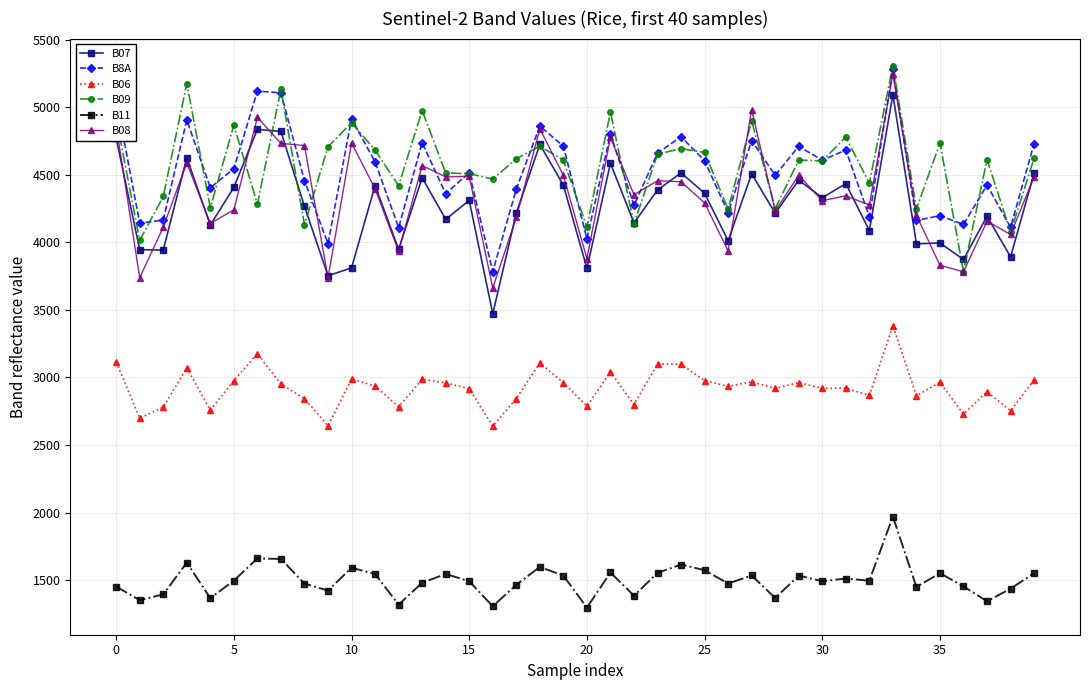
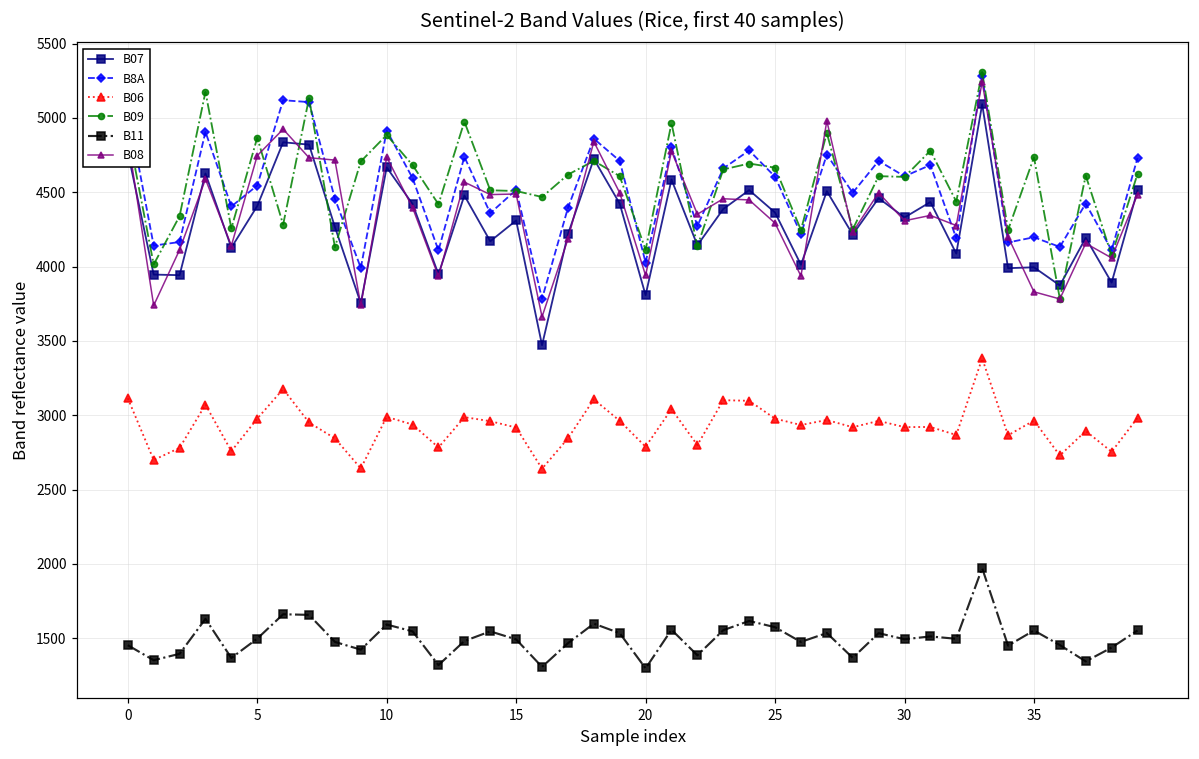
B08, 5: 4240 -> 4750
B07, 10: 3810 -> 4670
B08, 20: 3880 -> 3940
